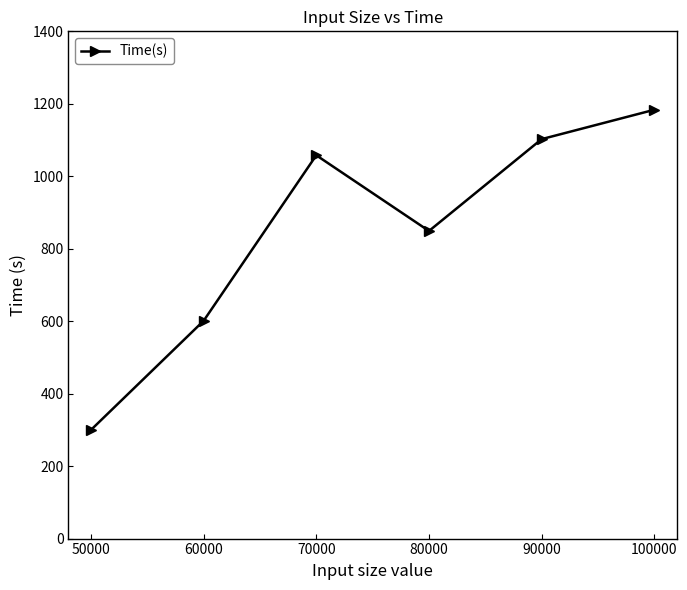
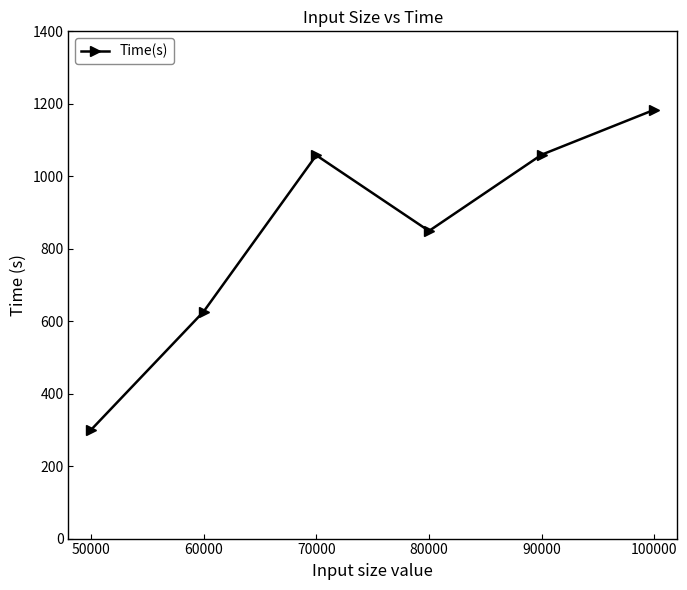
60000: 600 -> 630
90000: 1100 -> 1060
